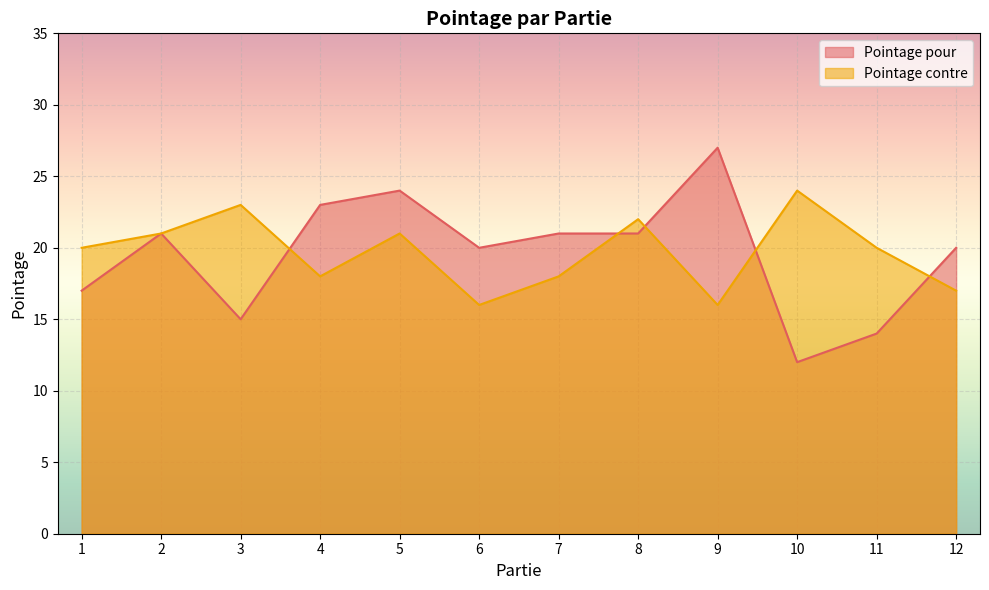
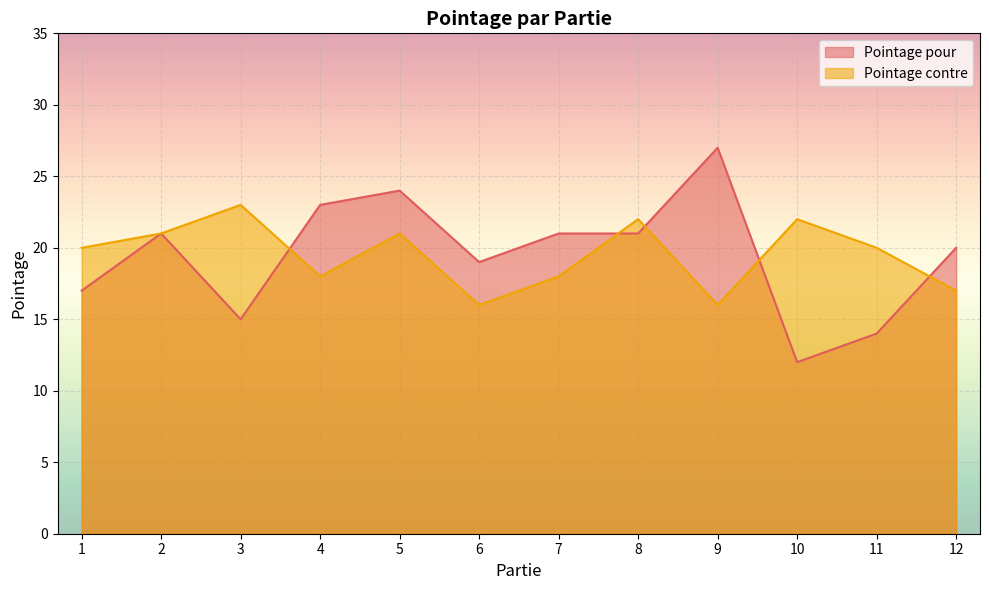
Pointage pour, 6: 20 -> 19
Pointage contre, 10: 24 -> 22
